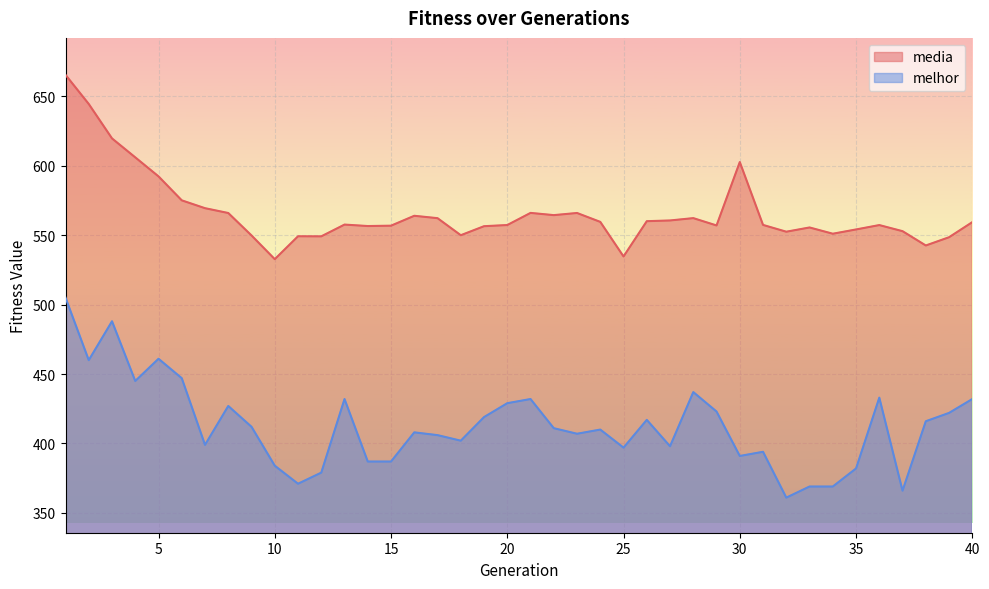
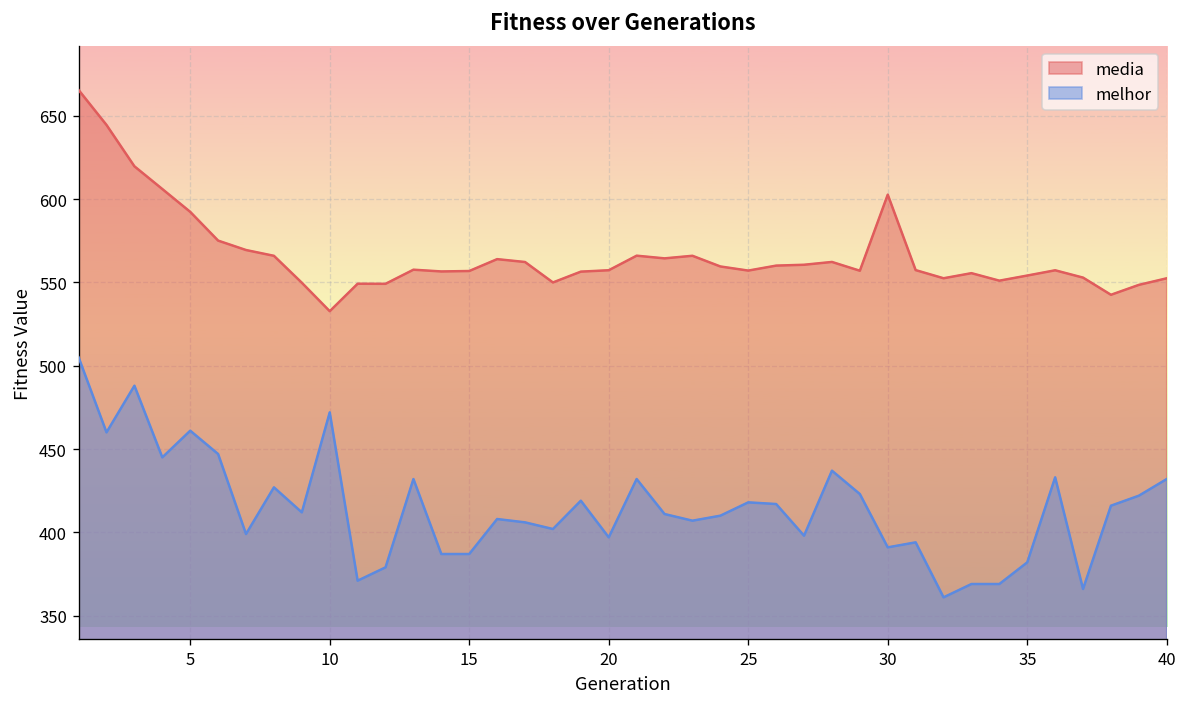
melhor, 10: 384 -> 472
melhor, 20: 429 -> 397
media, 25: 535 -> 557
melhor, 25: 397 -> 418
media, 40: 559 -> 552
